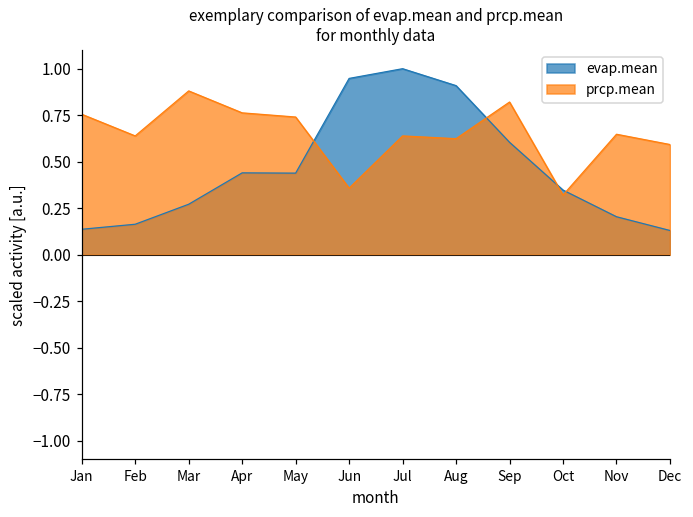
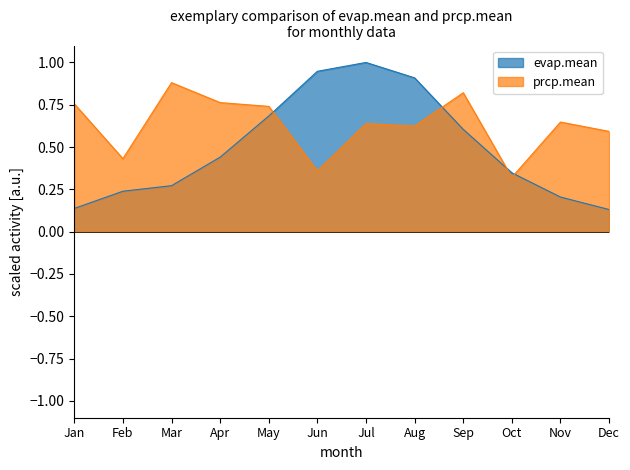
evap.mean, Feb: 0.16 -> 0.24
prcp.mean, Feb: 0.64 -> 0.43
evap.mean, May: 0.44 -> 0.68
